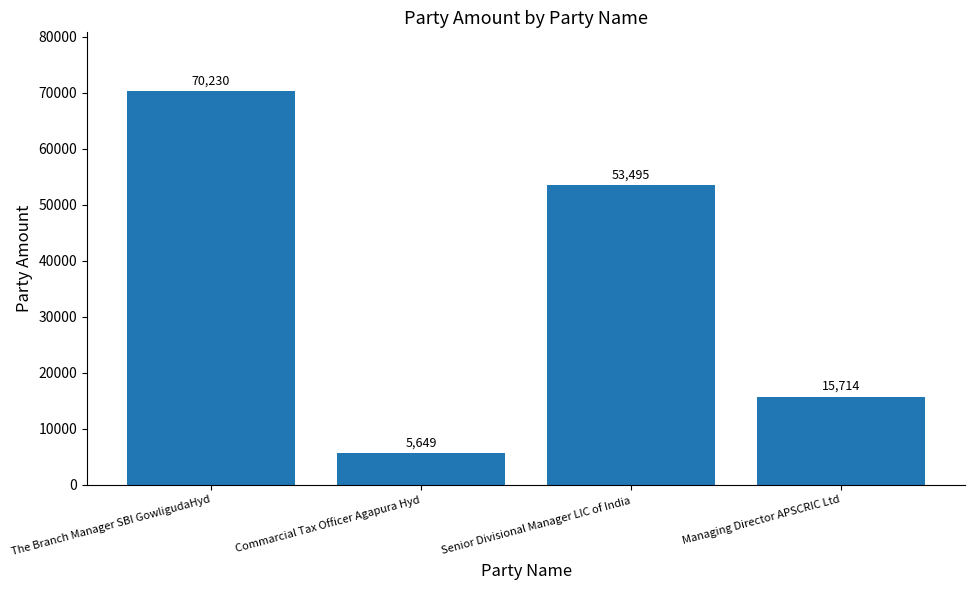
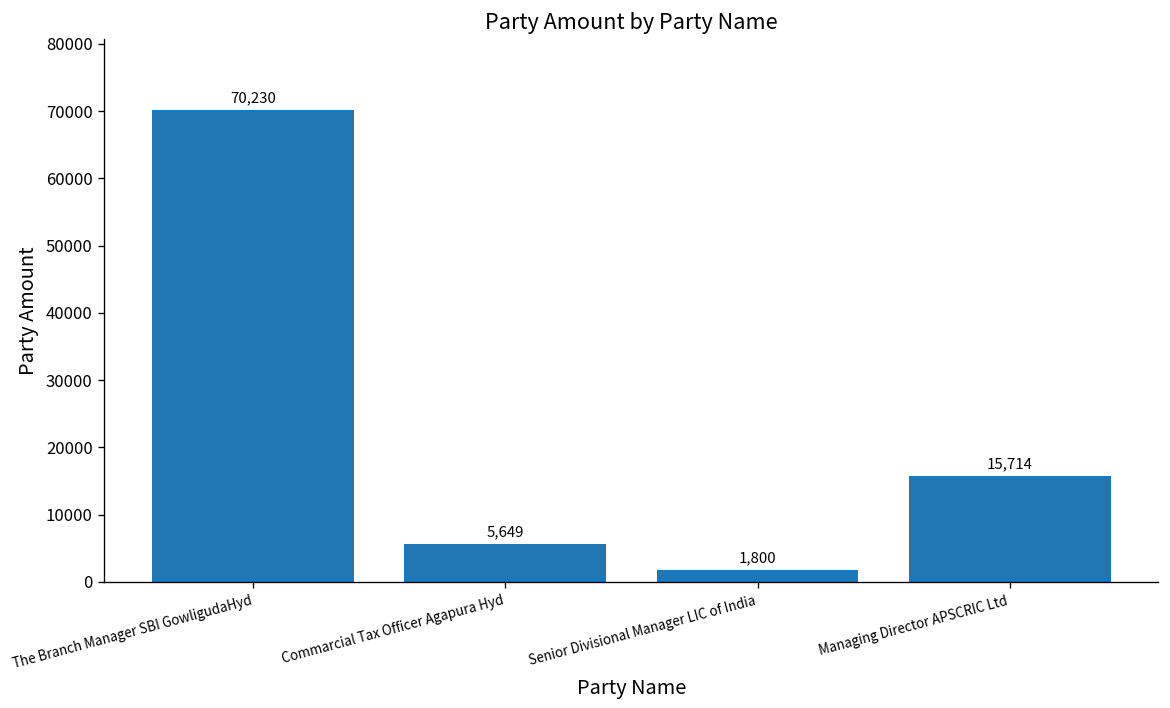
Senior Divisional Manager LIC of India: 53,495 -> 1,800
